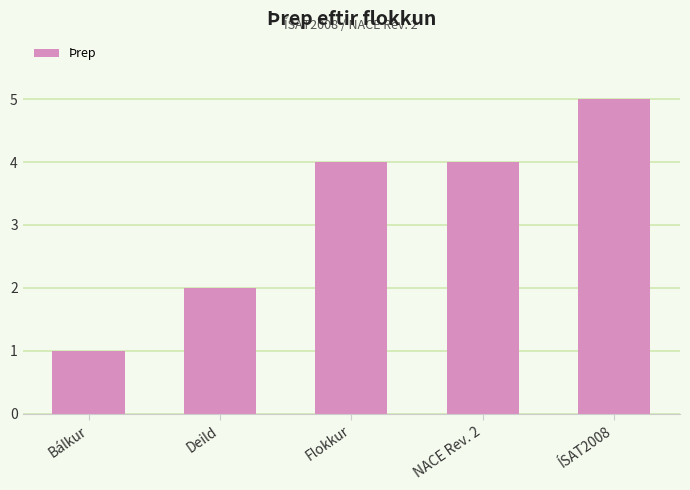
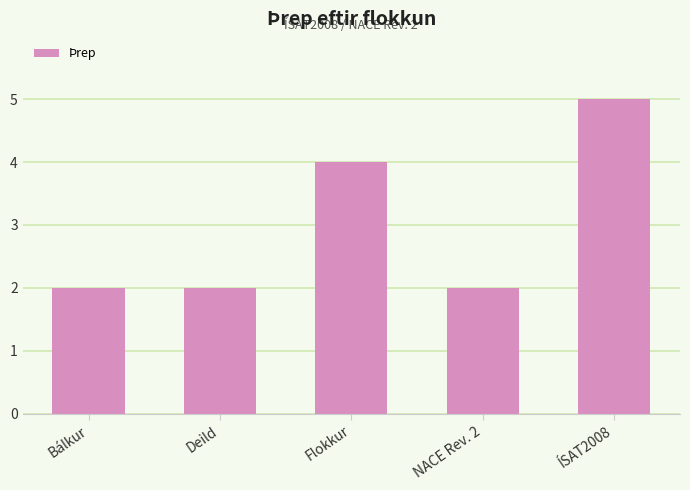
Bálkur: 1 -> 2
NACE Rev. 2: 4 -> 2
